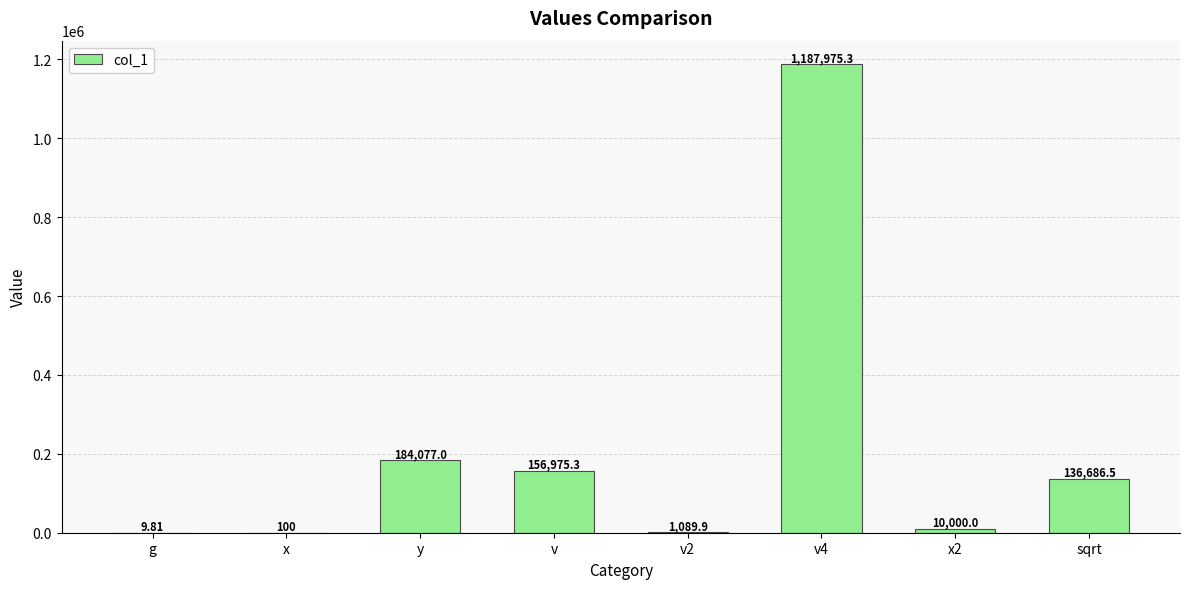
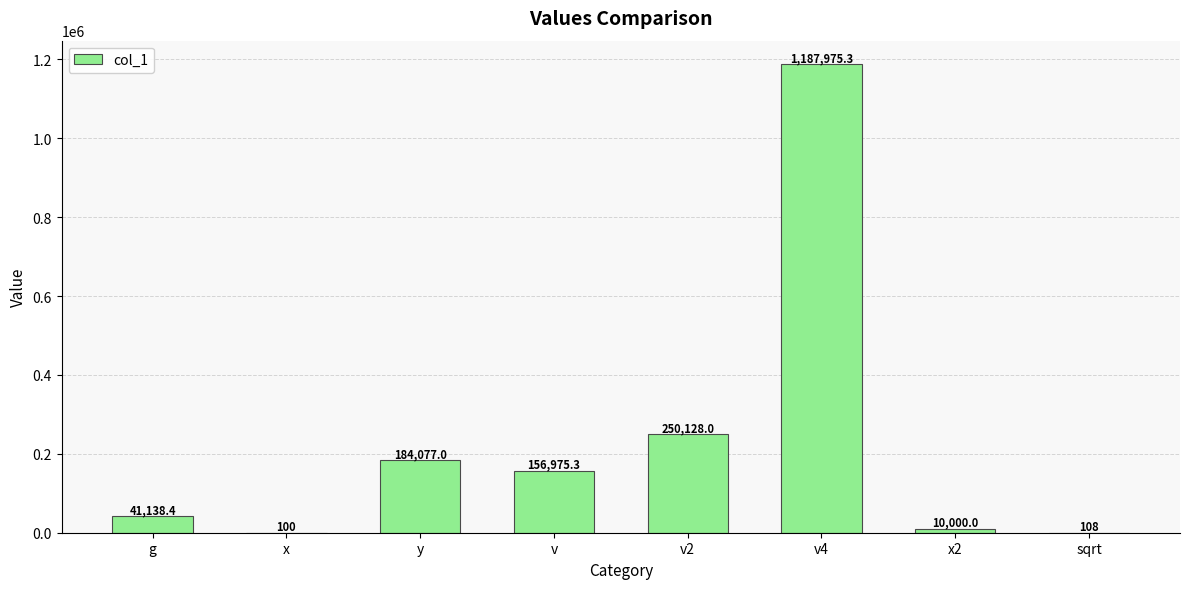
g: 9.81 -> 41,138.4
v2: 1,089.9 -> 250,128.0
sqrt: 136,686.5 -> 108
